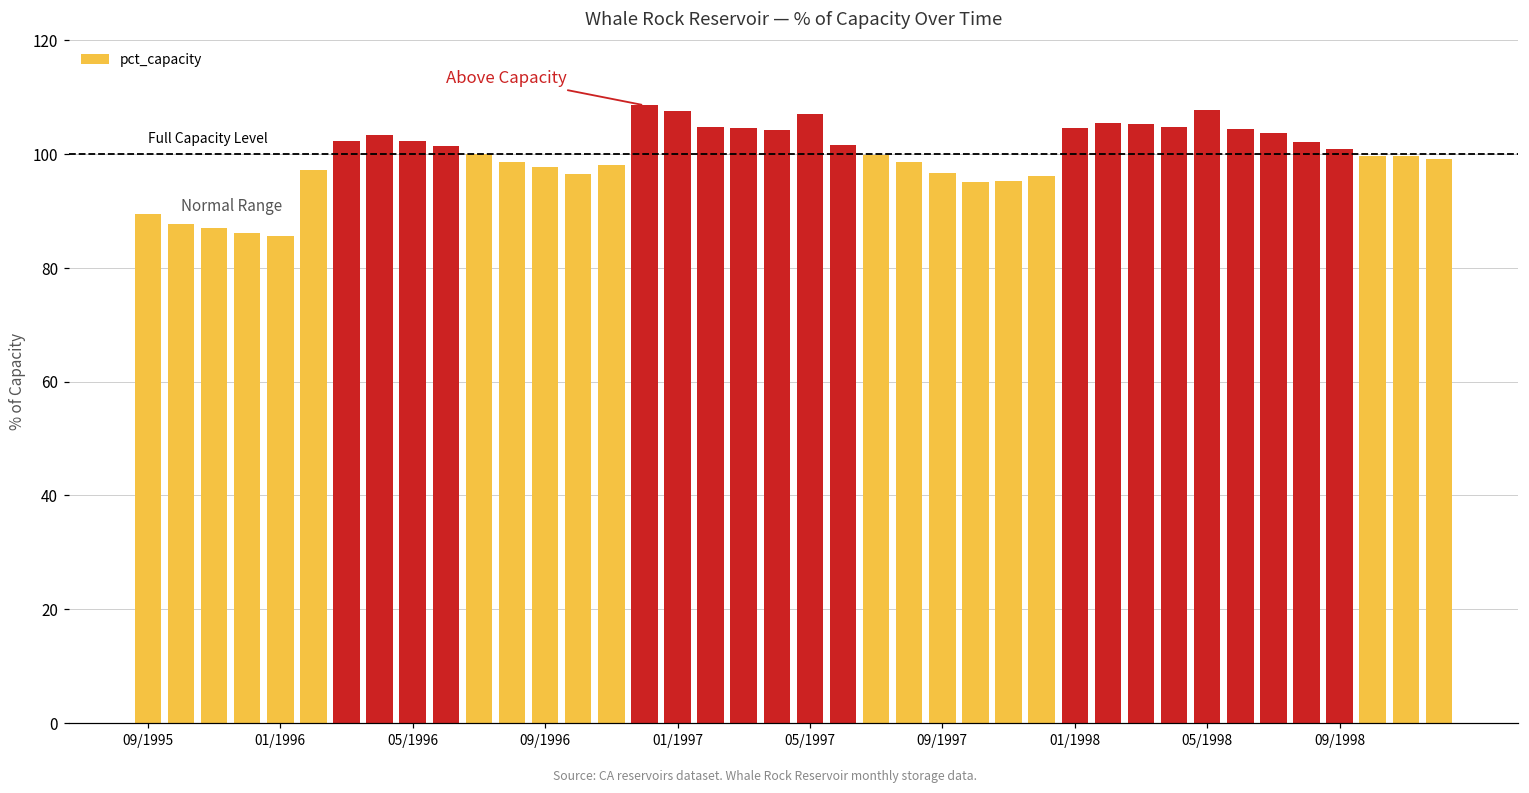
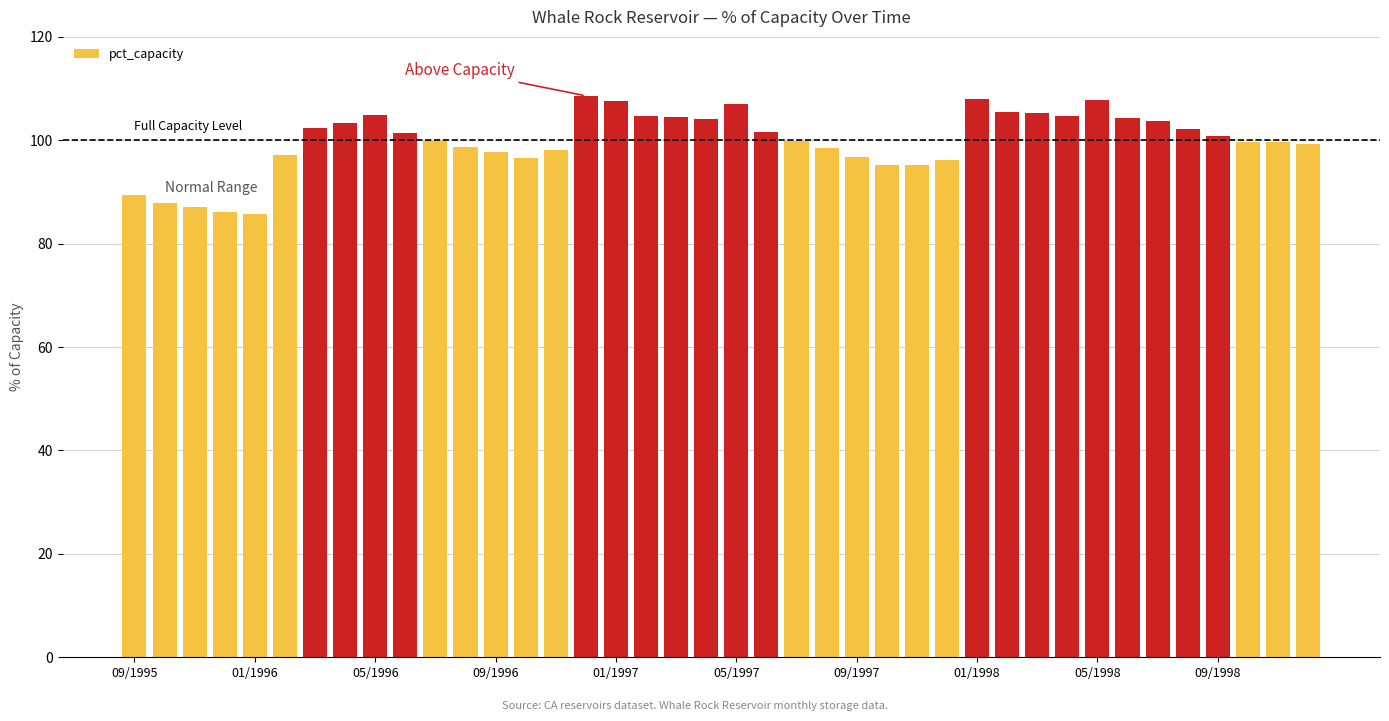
05/1996: 102 -> 105
01/1998: 105 -> 108
